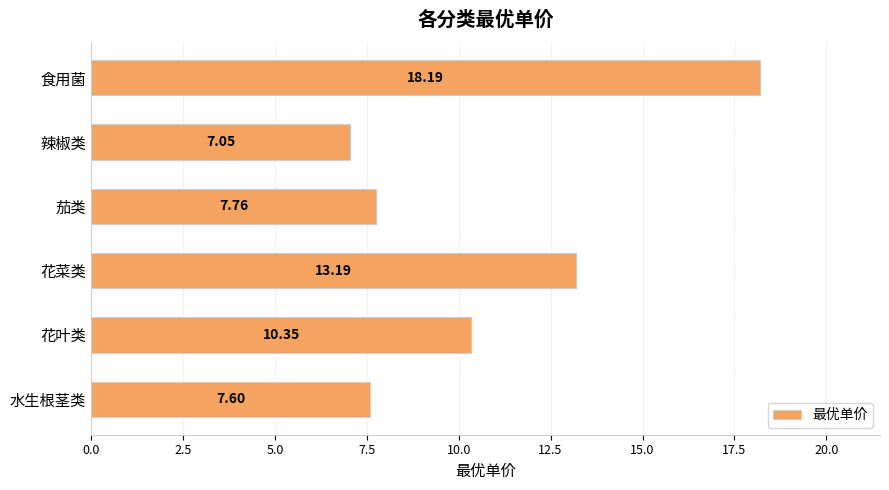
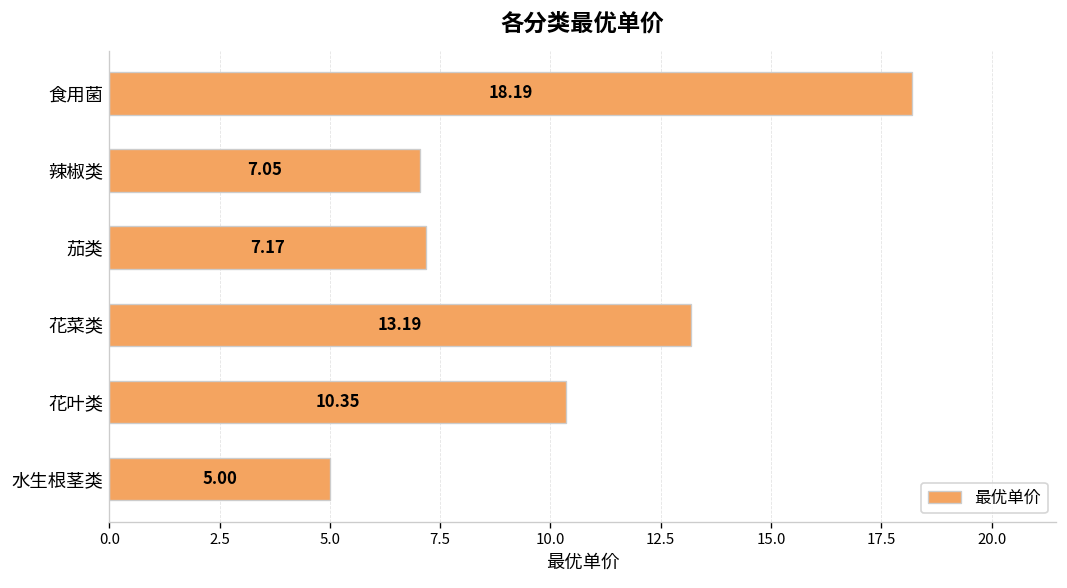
茄类: 7.76 -> 7.17
水生根茎类: 7.60 -> 5.00
